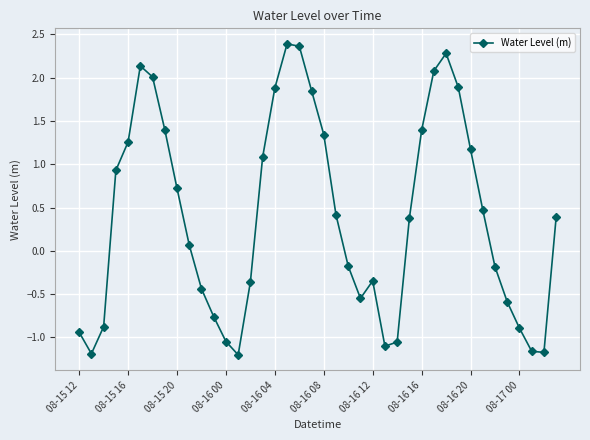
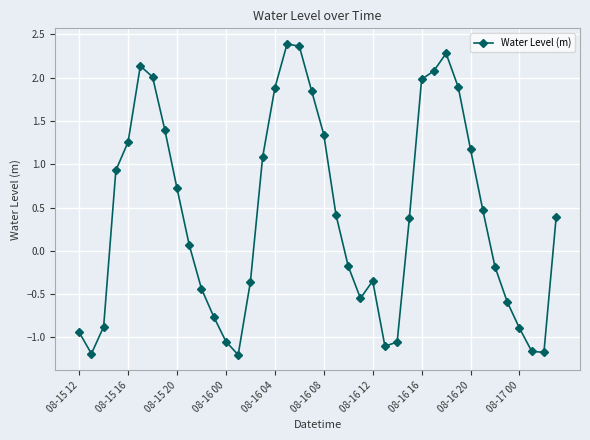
08-16 16: 1.4 -> 2.0
